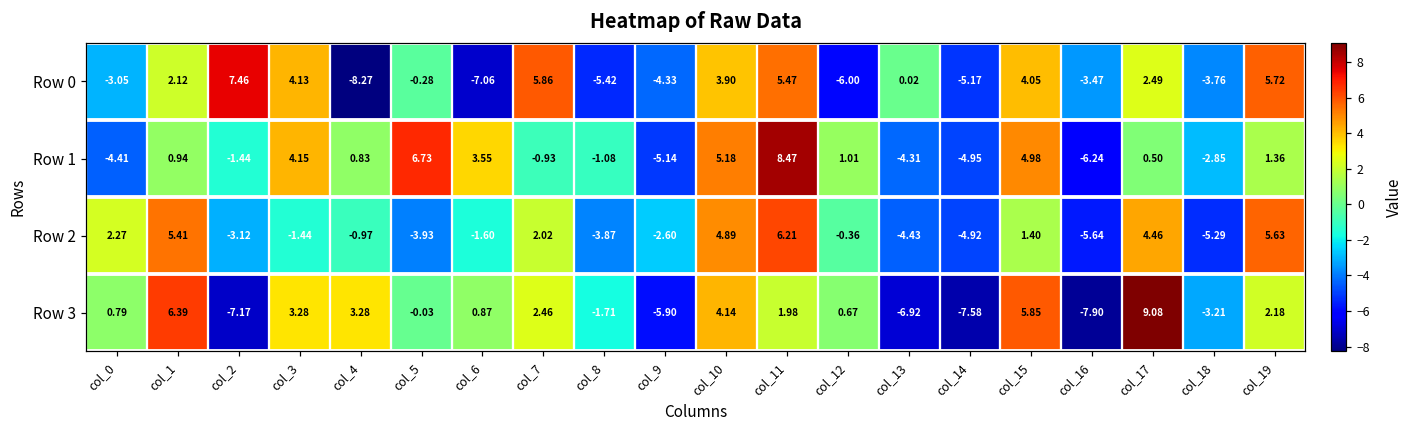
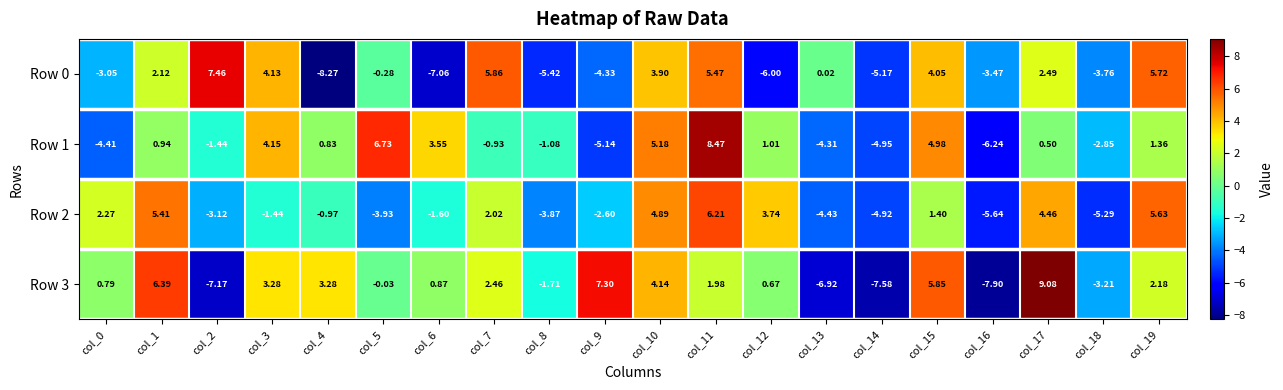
Row 2, col_12: -0.36 -> 3.74
Row 3, col_9: -5.90 -> 7.30
